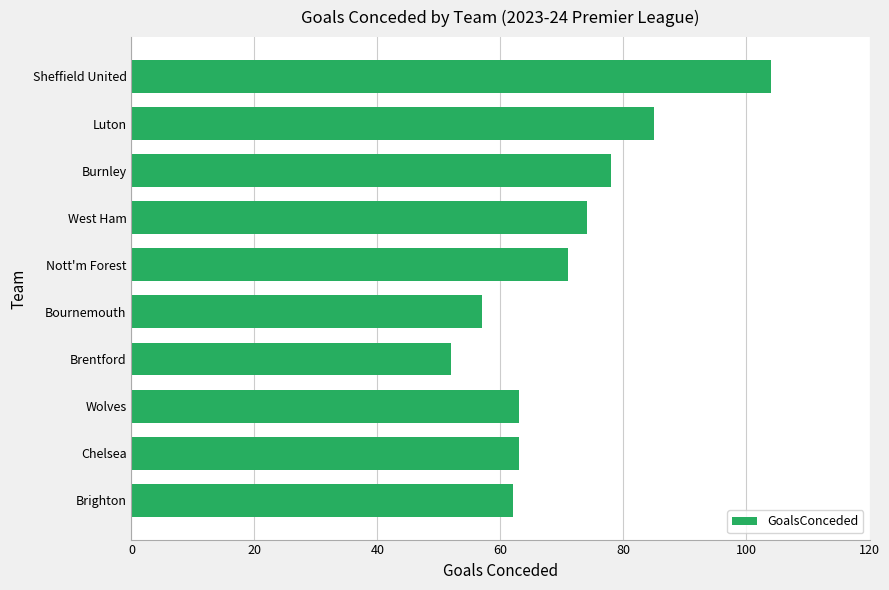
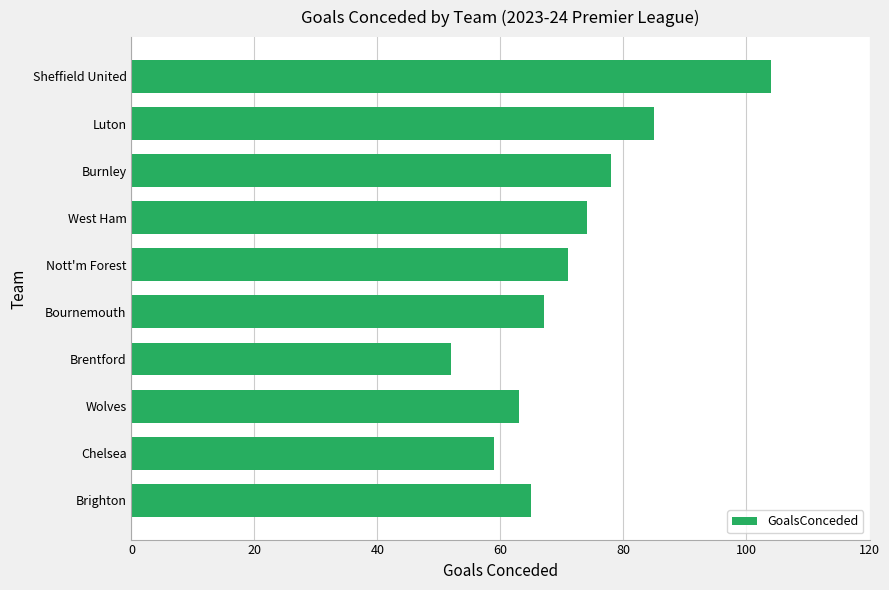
Bournemouth: 57 -> 67
Chelsea: 63 -> 59
Brighton: 62 -> 65
